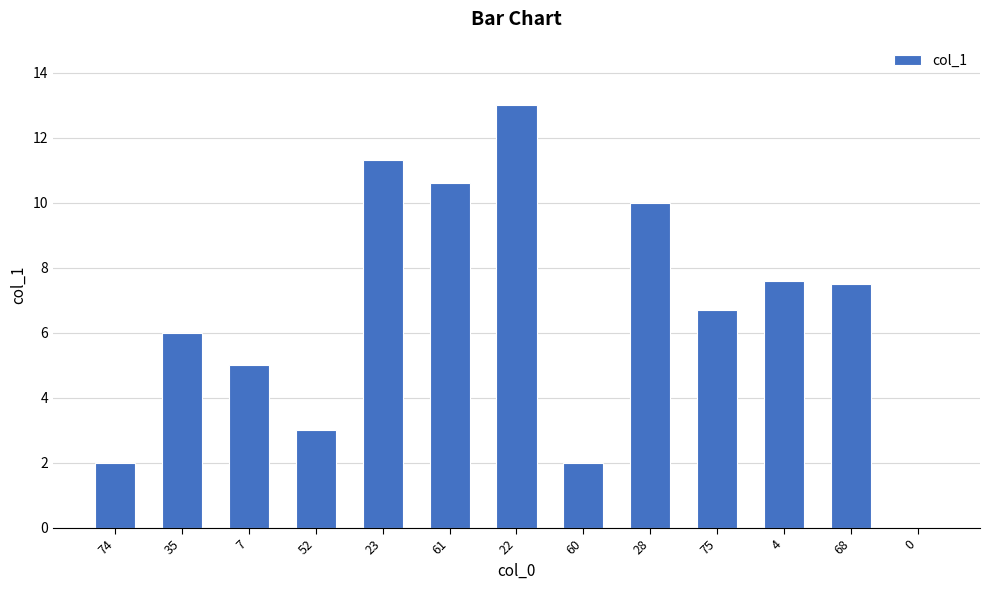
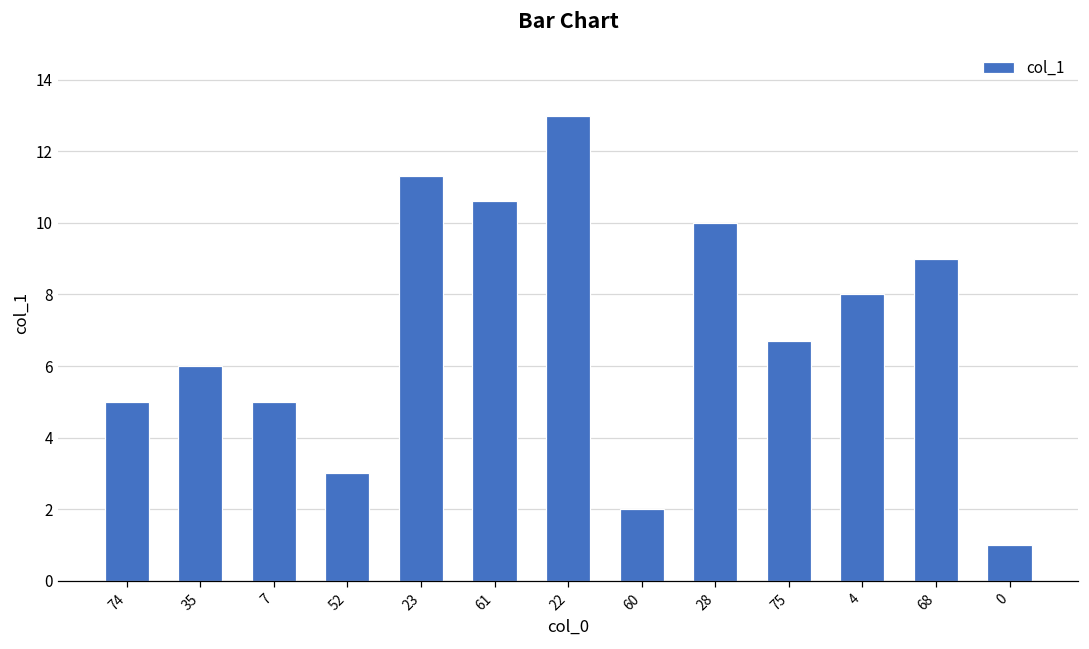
74: 2 -> 5
4: 7.6 -> 8.0
68: 7.5 -> 9.0
0: 0 -> 1
